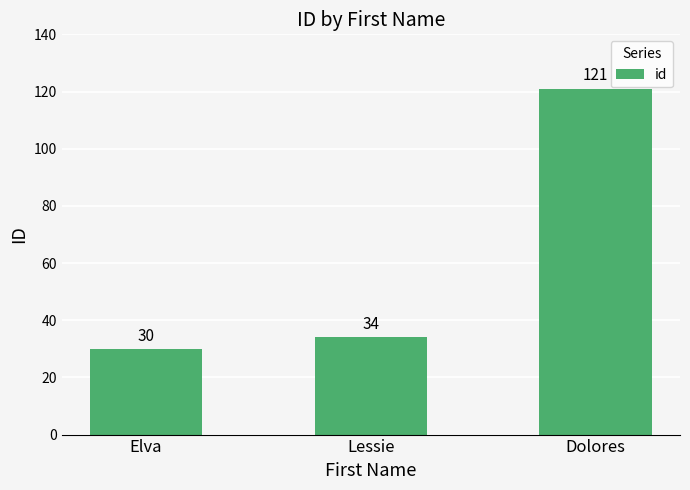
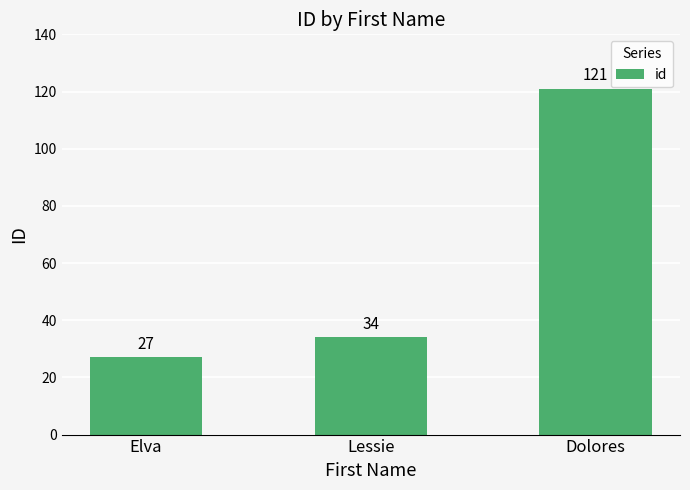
Elva: 30 -> 27
